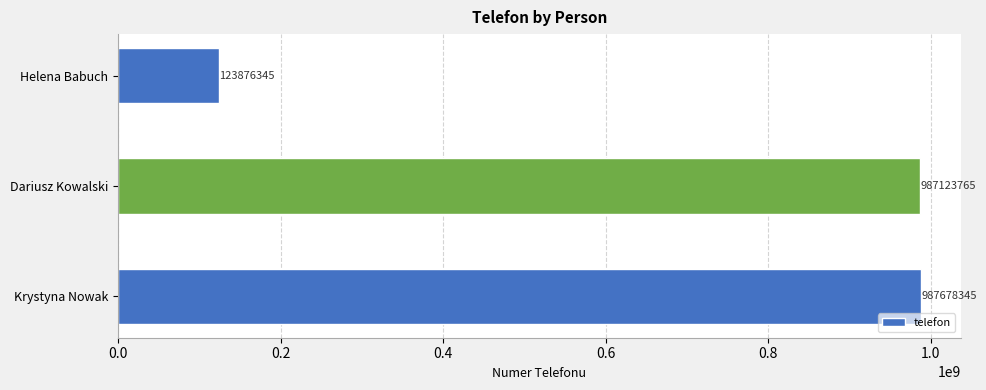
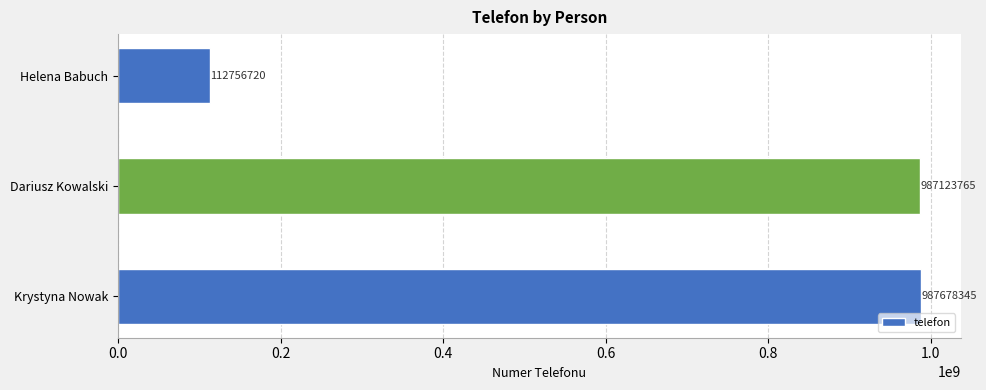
Helena Babuch: 123876345 -> 112756720
